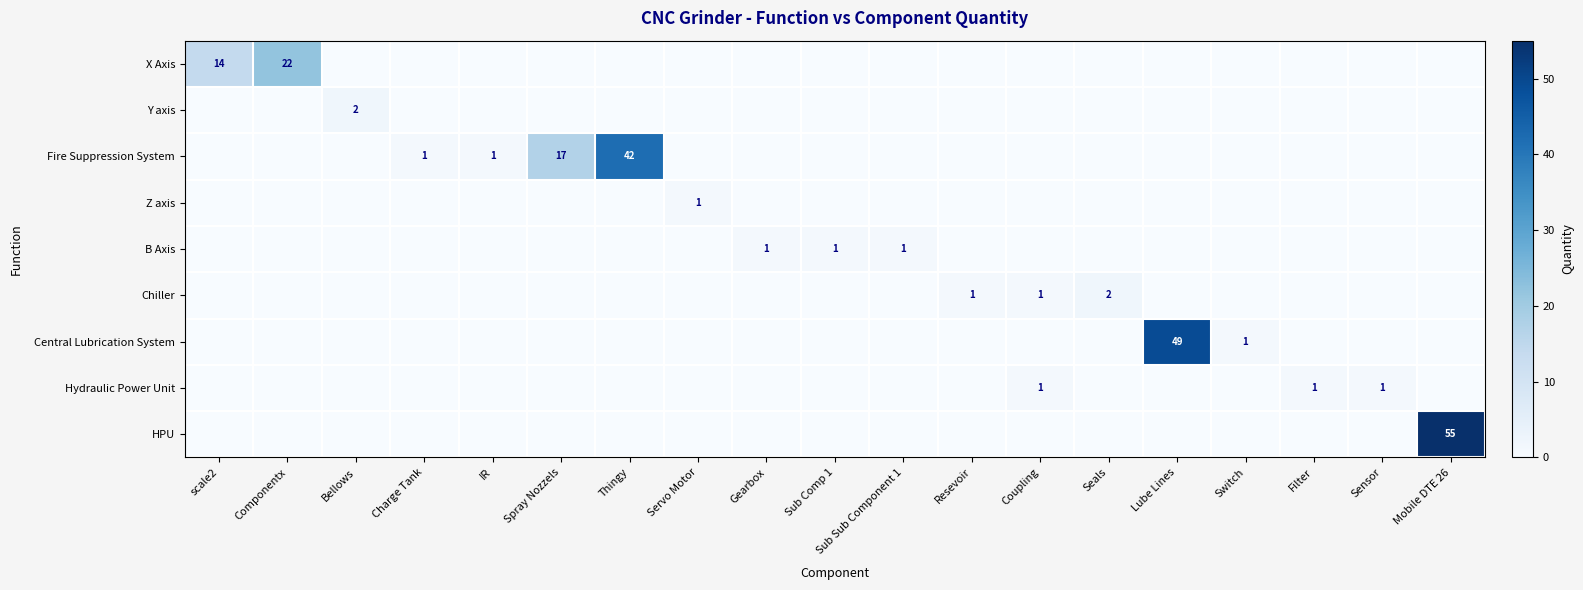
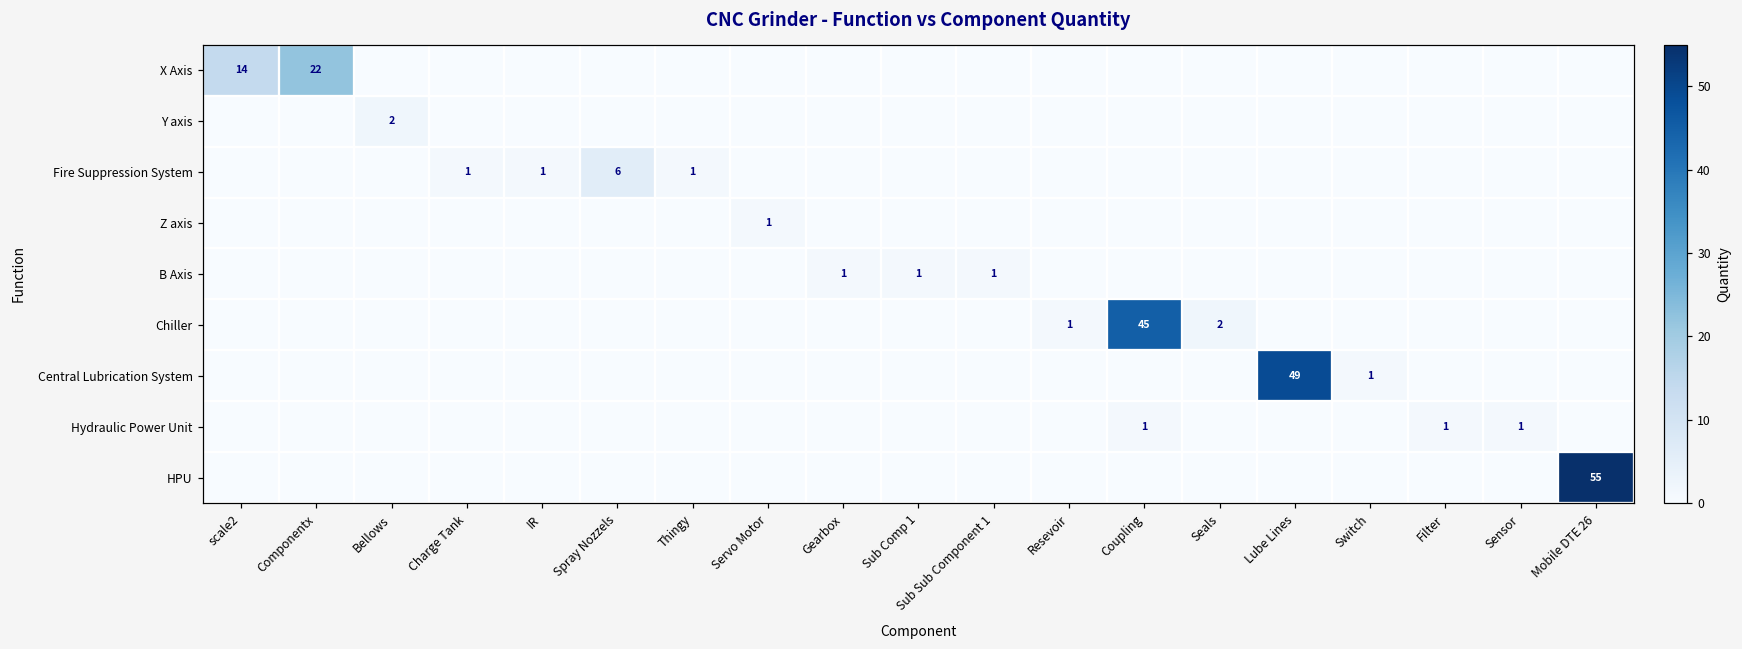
Fire Suppression System, Spray Nozzels: 17 -> 6
Fire Suppression System, Thingy: 42 -> 1
Chiller, Coupling: 1 -> 45
